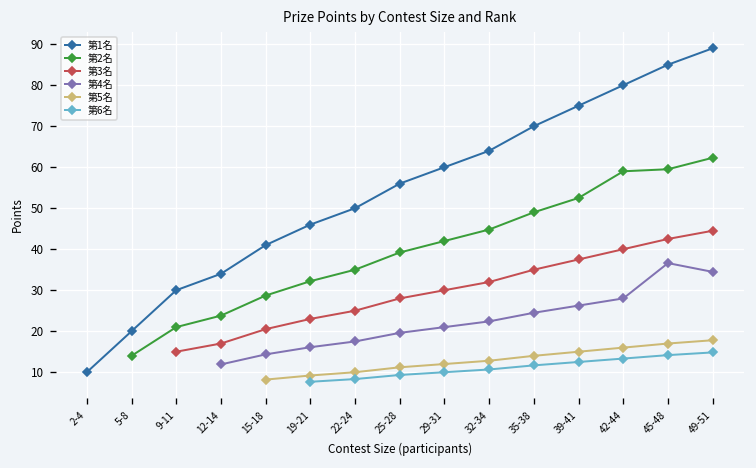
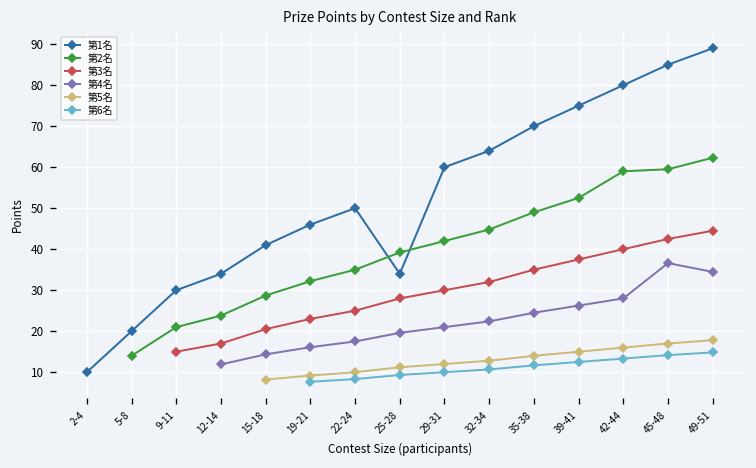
第1名, 25-28: 56 -> 34
